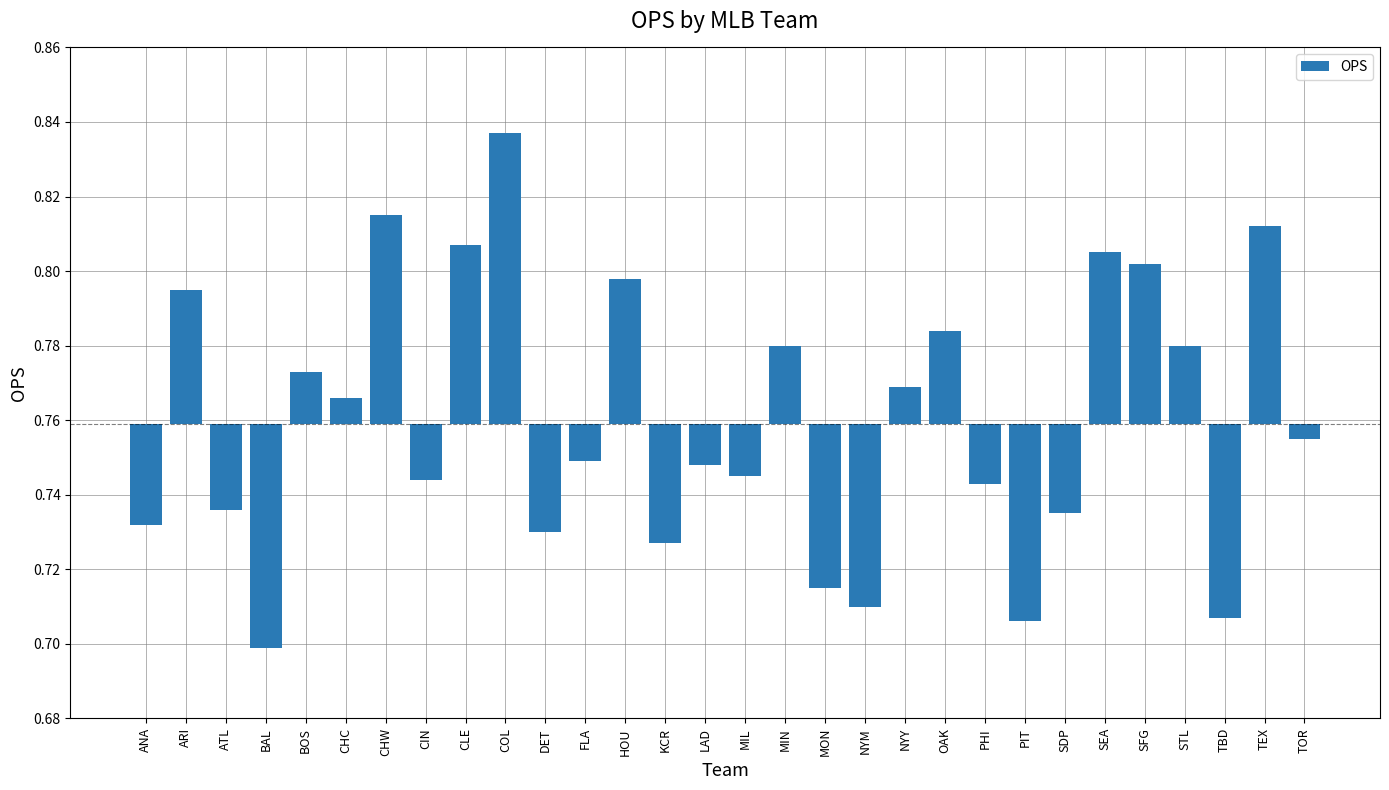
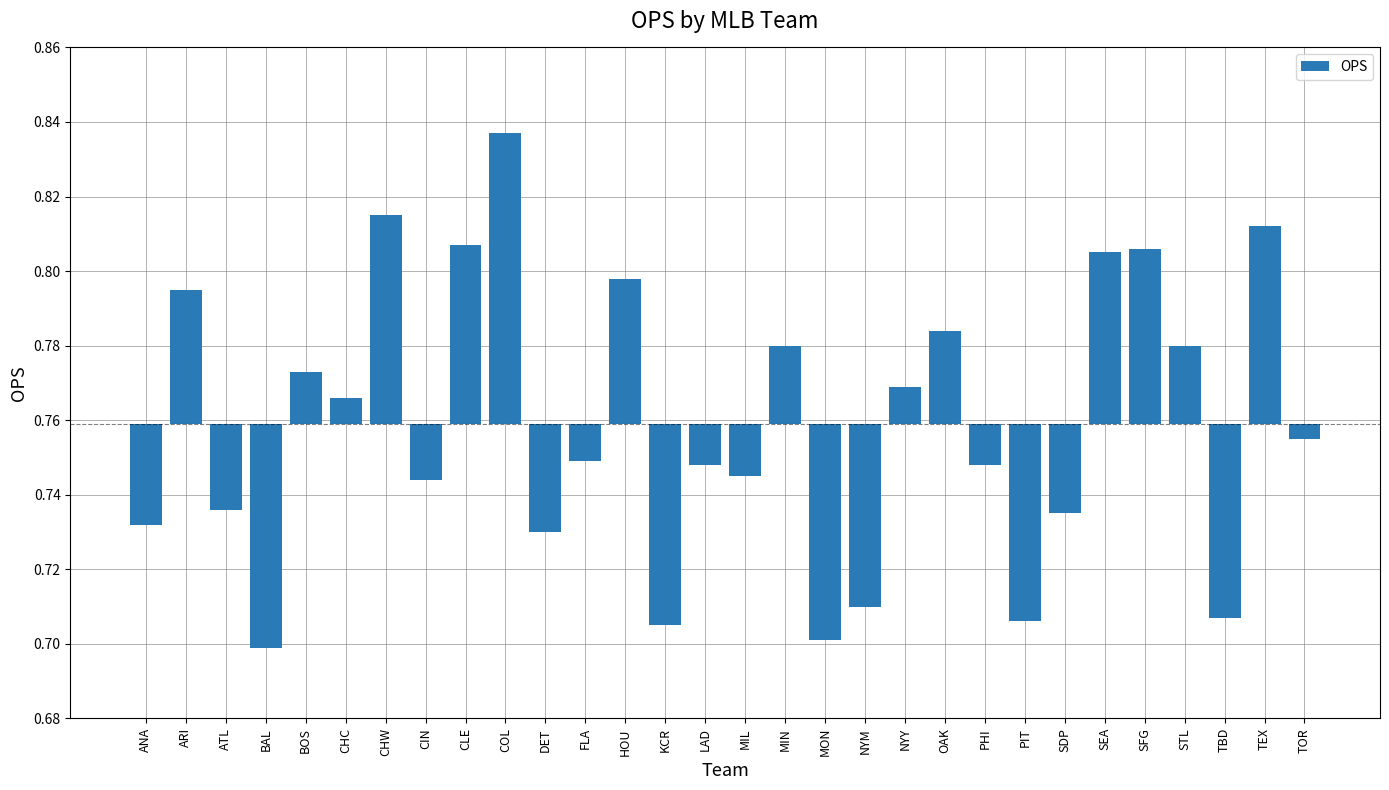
KCR: 0.727 -> 0.705
MON: 0.715 -> 0.701
PHI: 0.743 -> 0.748
SFG: 0.802 -> 0.806
